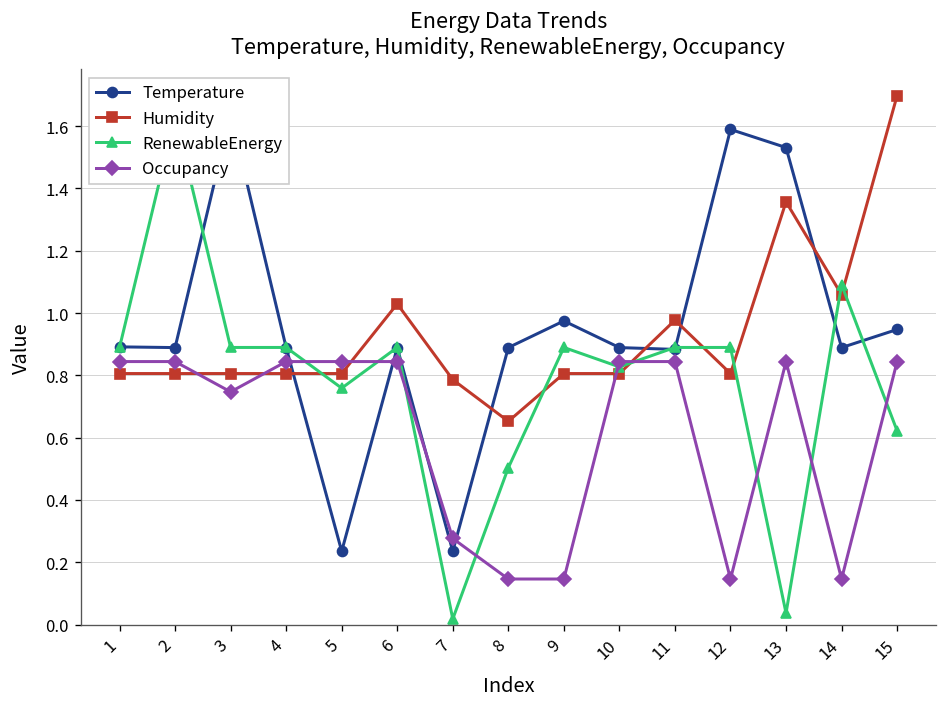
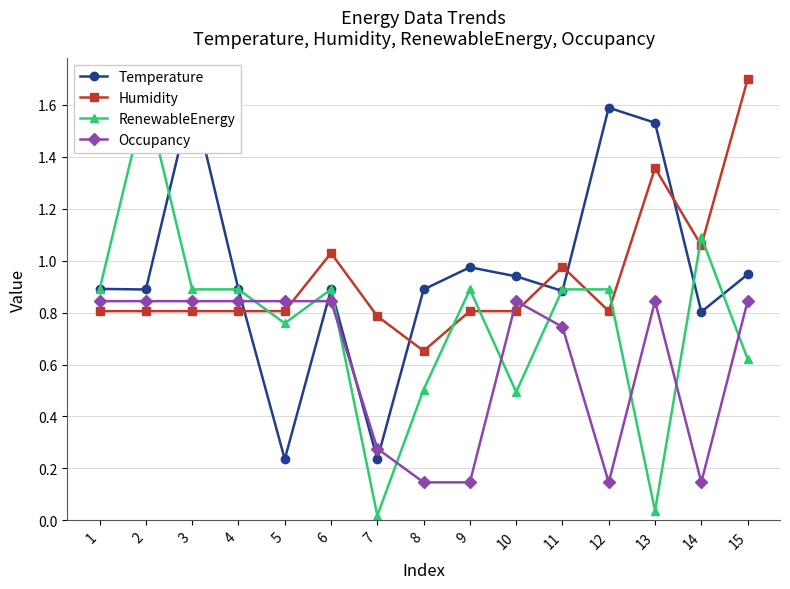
Occupancy, 3: 0.75 -> 0.84
Temperature, 10: 0.89 -> 0.94
RenewableEnergy, 10: 0.83 -> 0.49
Occupancy, 11: 0.84 -> 0.74
Temperature, 14: 0.89 -> 0.80
